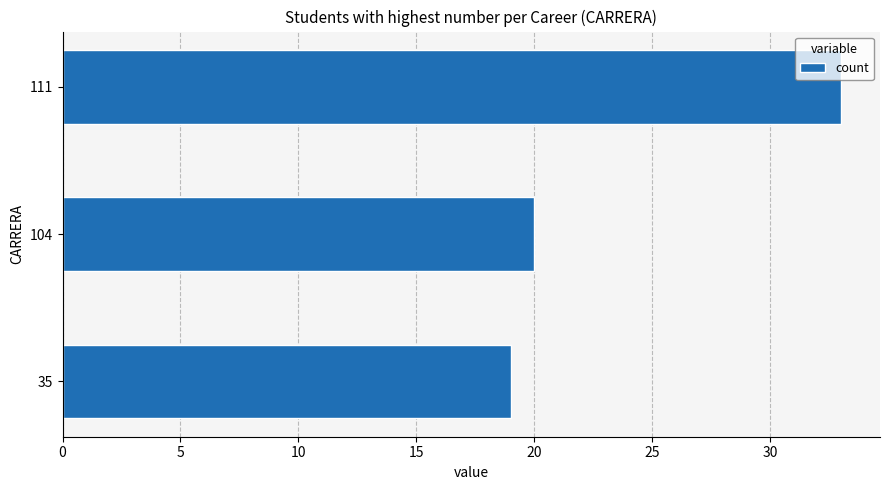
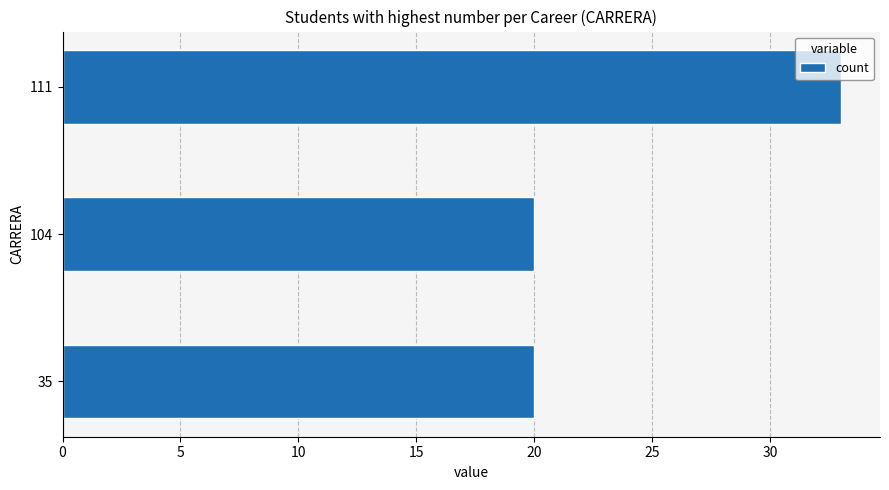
35: 19 -> 20
